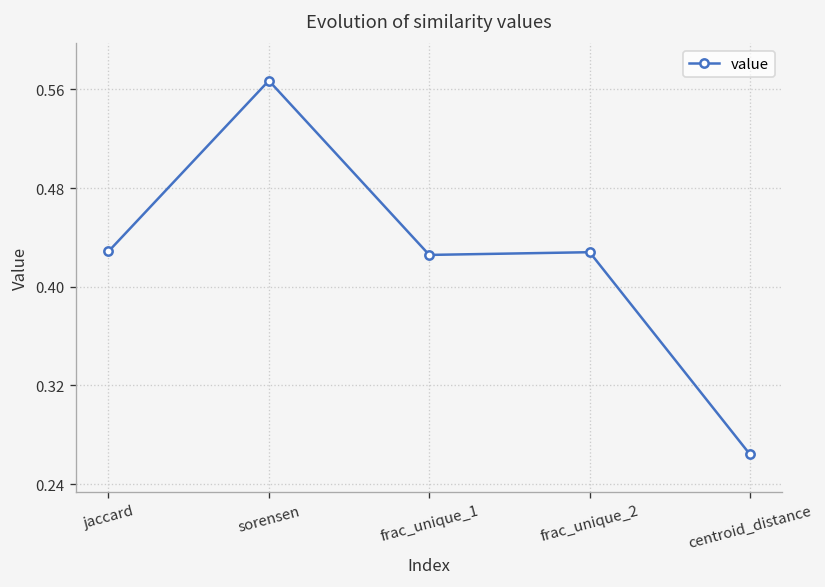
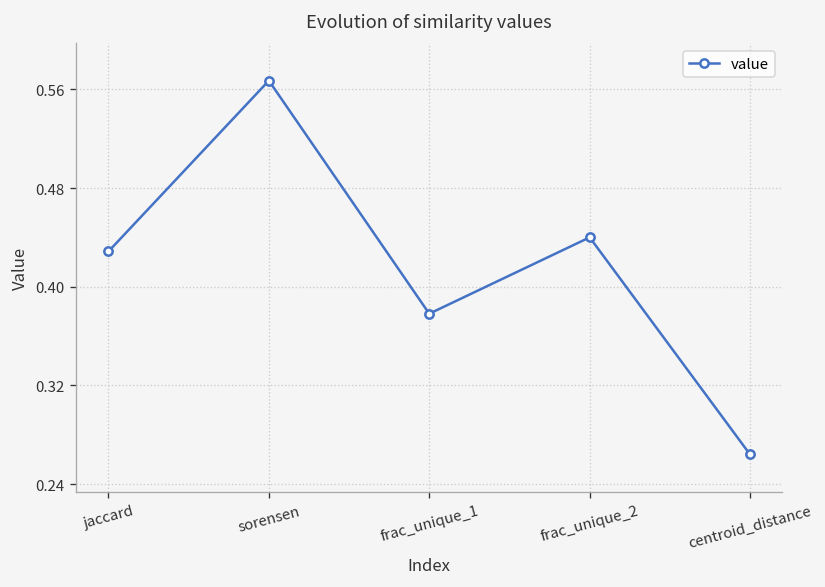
frac_unique_1: 0.426 -> 0.378
frac_unique_2: 0.428 -> 0.440
